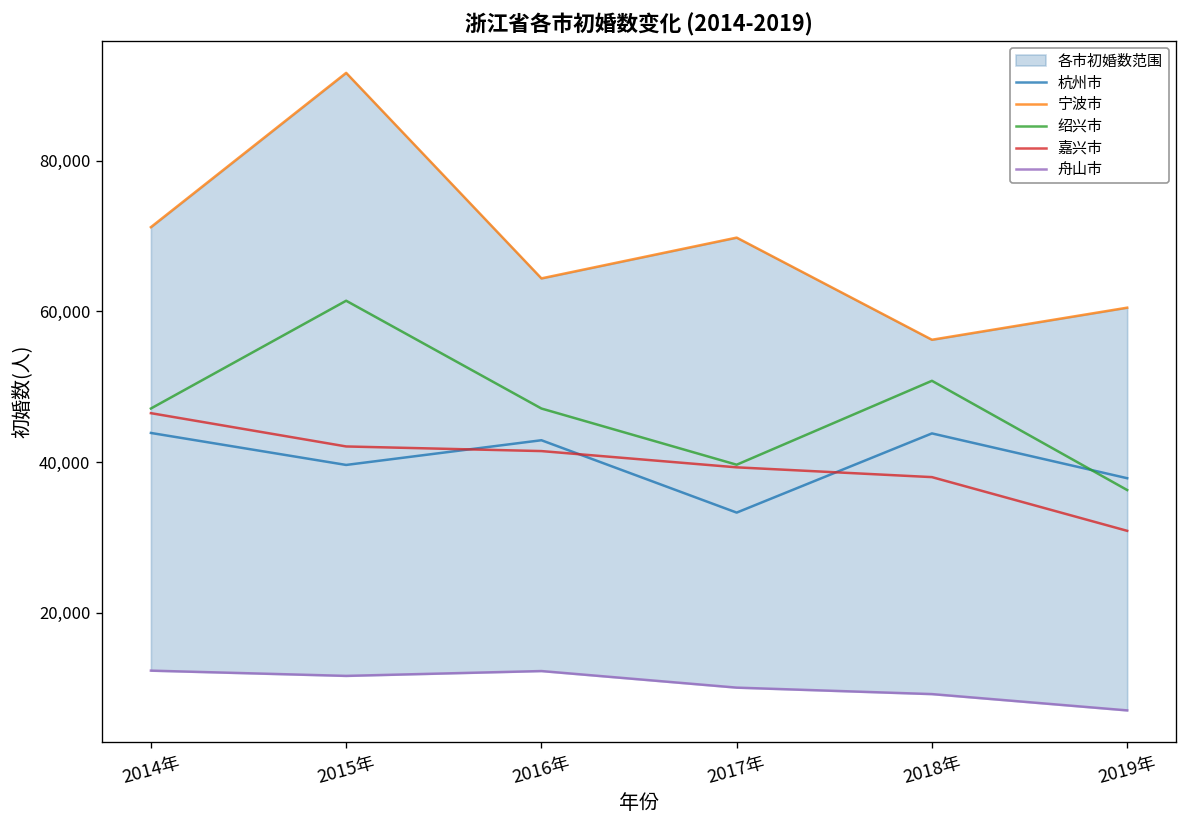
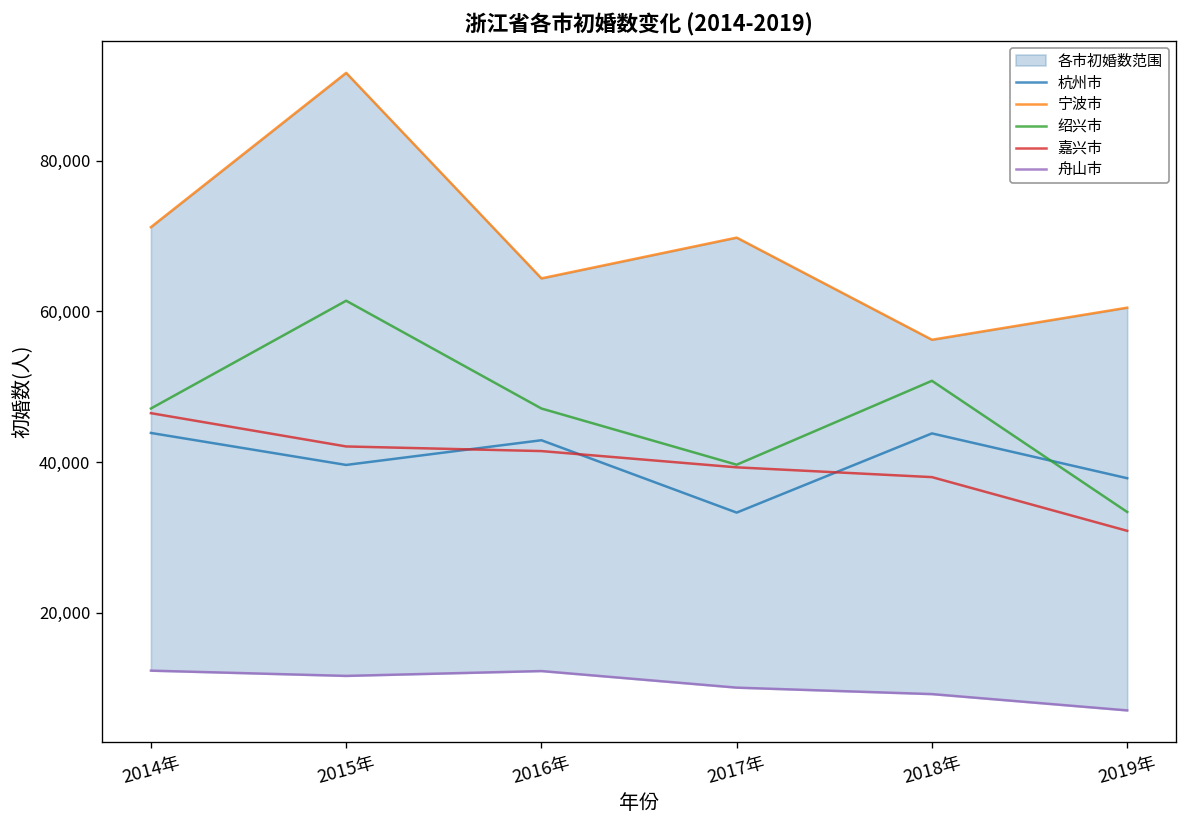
绍兴市, 2019年: 36,000 -> 33,000
